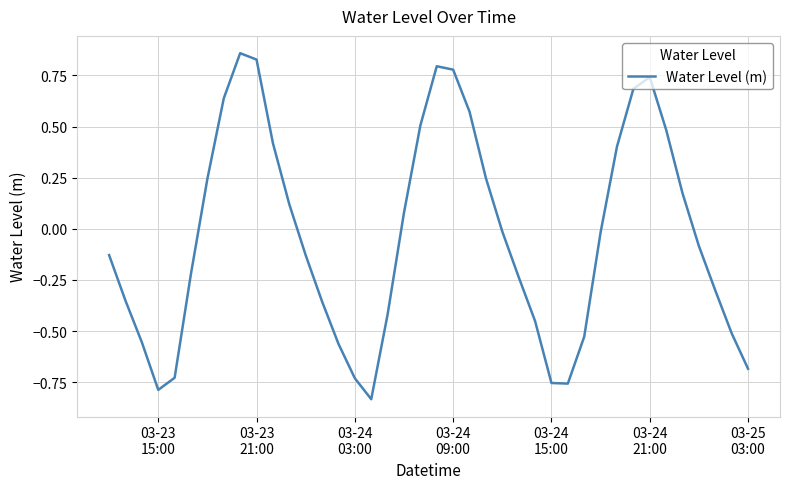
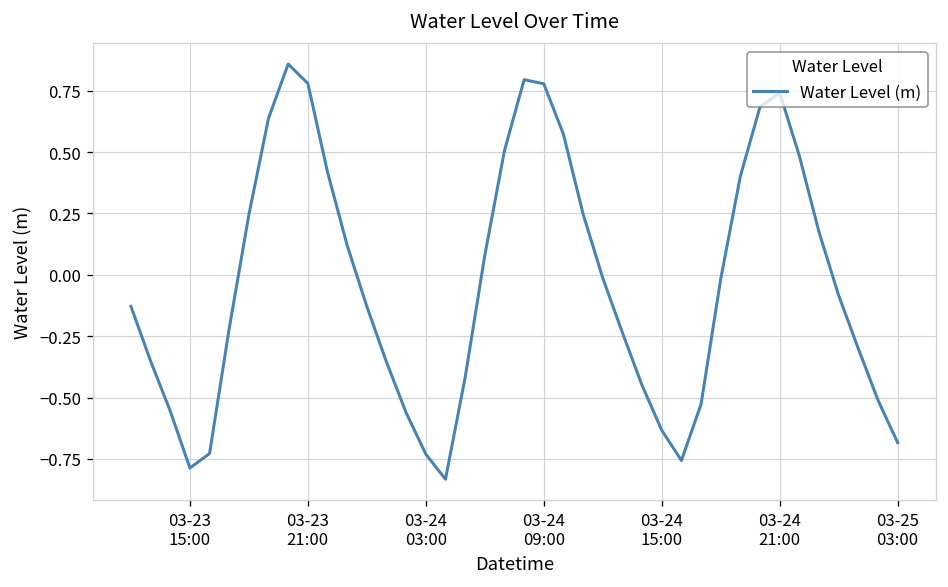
03-23 21:00: 0.83 -> 0.78
03-24 15:00: -0.75 -> -0.63
